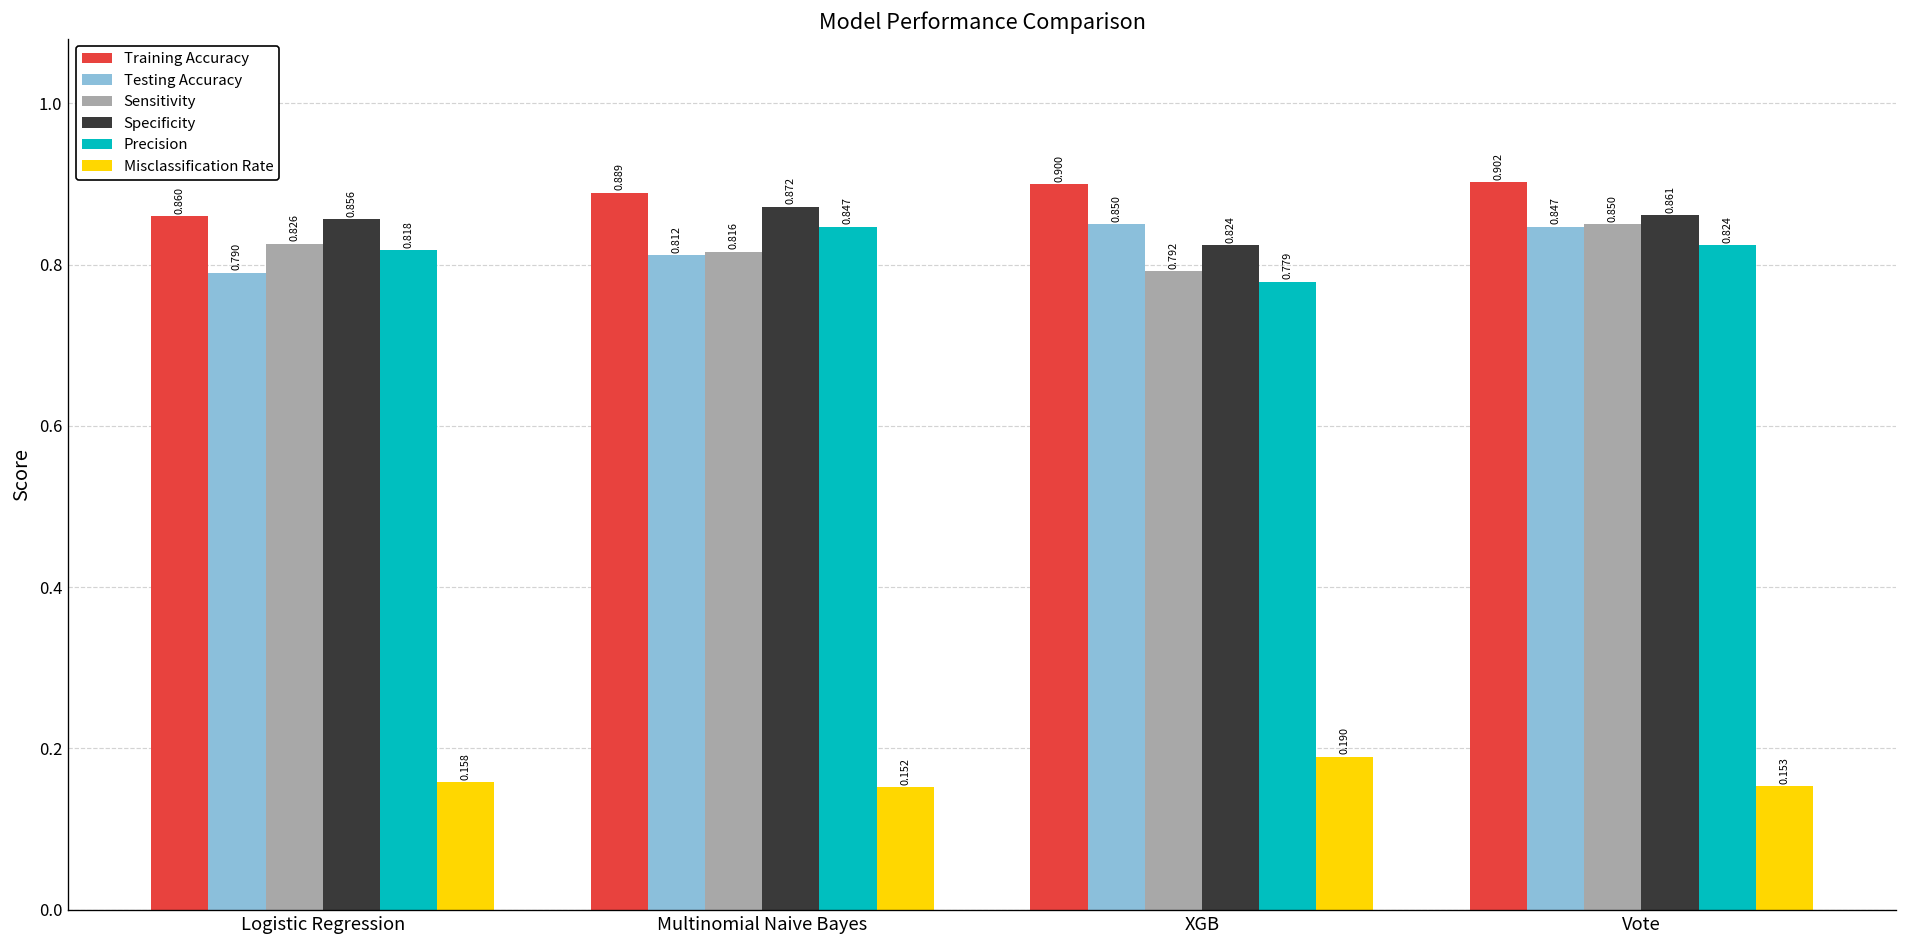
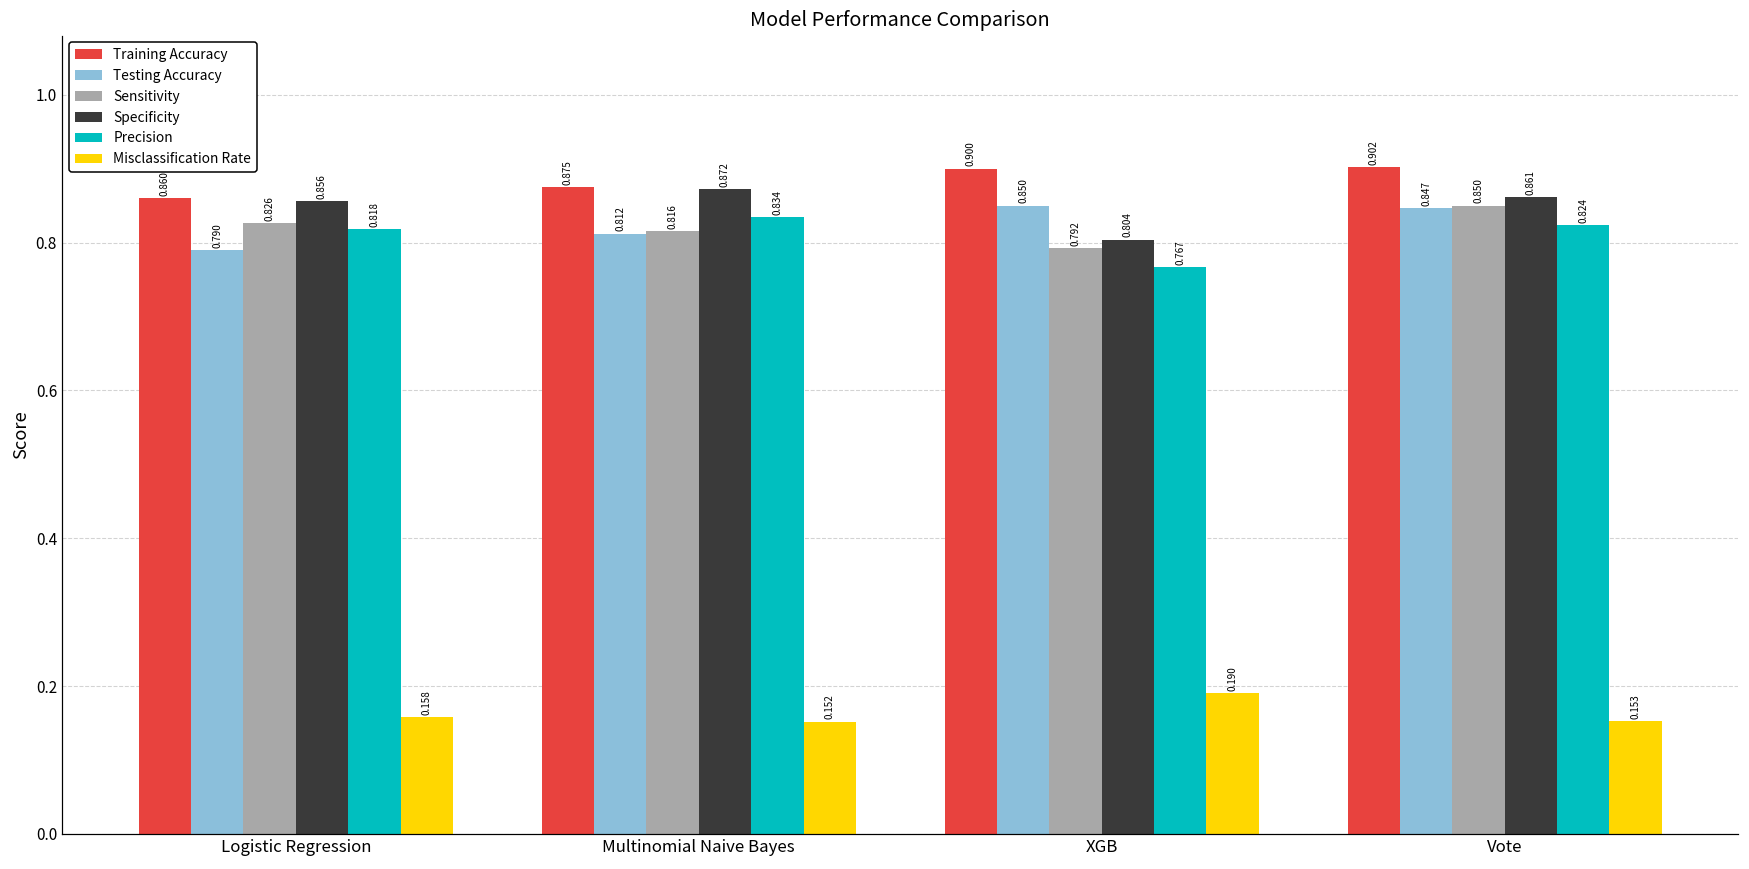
Training Accuracy, Multinomial Naive Bayes: 0.889 -> 0.875
Precision, Multinomial Naive Bayes: 0.847 -> 0.834
Specificity, XGB: 0.824 -> 0.804
Precision, XGB: 0.779 -> 0.767
